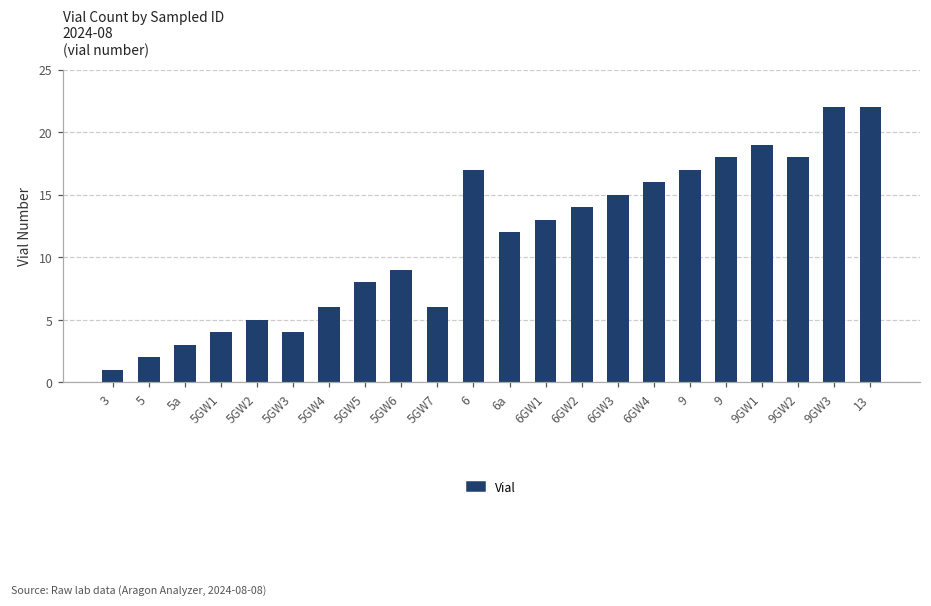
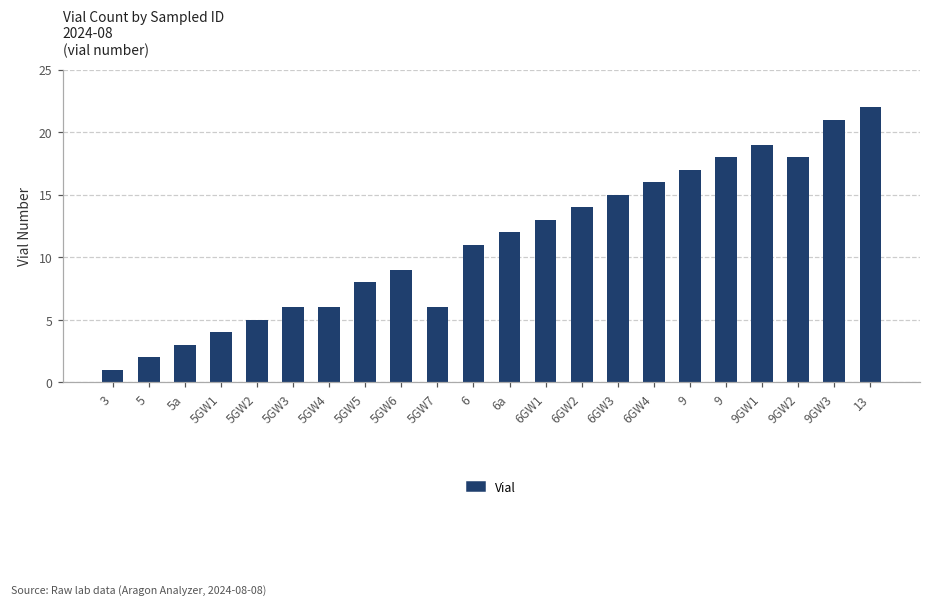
5GW3: 4 -> 6
6: 17 -> 11
9GW3: 22 -> 21
